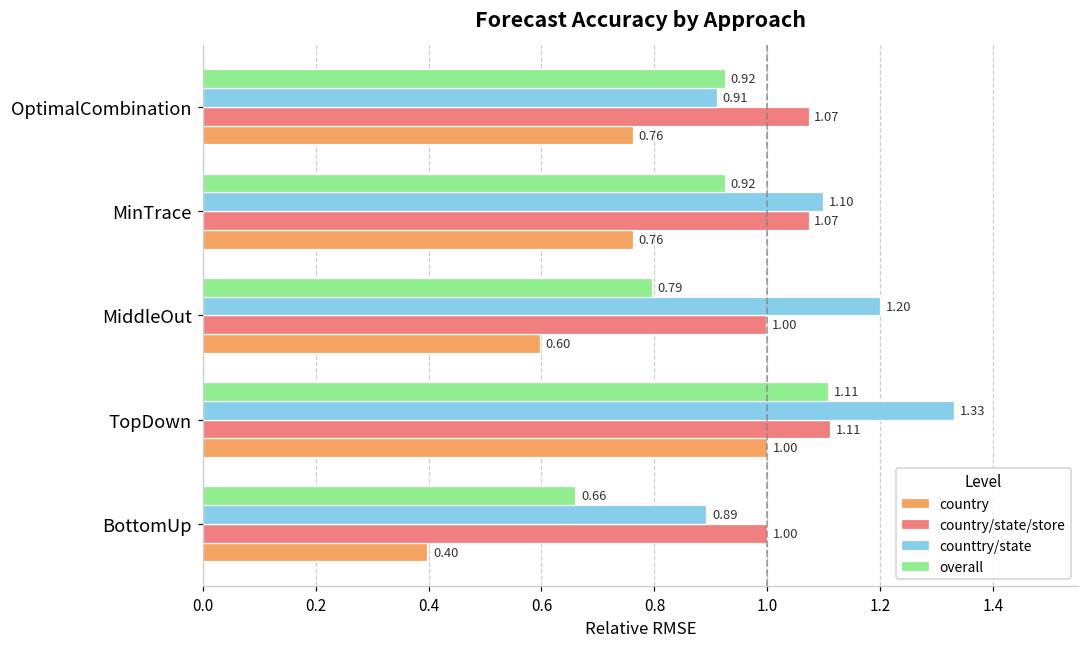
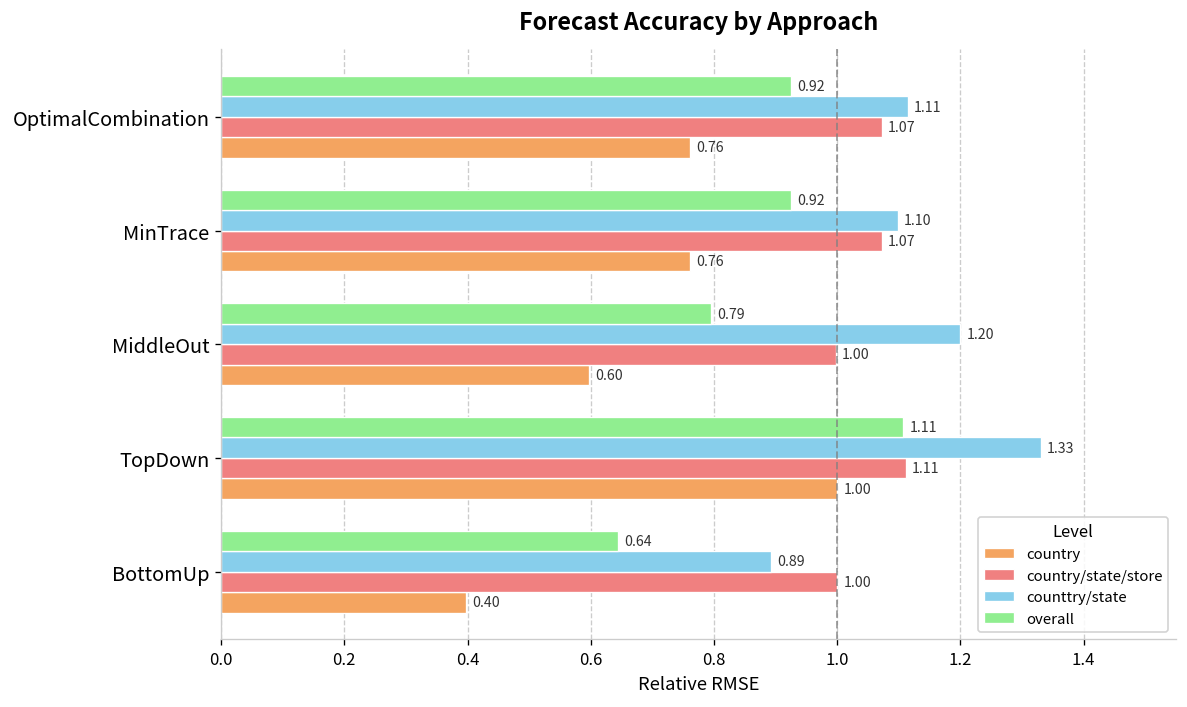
counttry/state, OptimalCombination: 0.91 -> 1.11
overall, BottomUp: 0.66 -> 0.64
